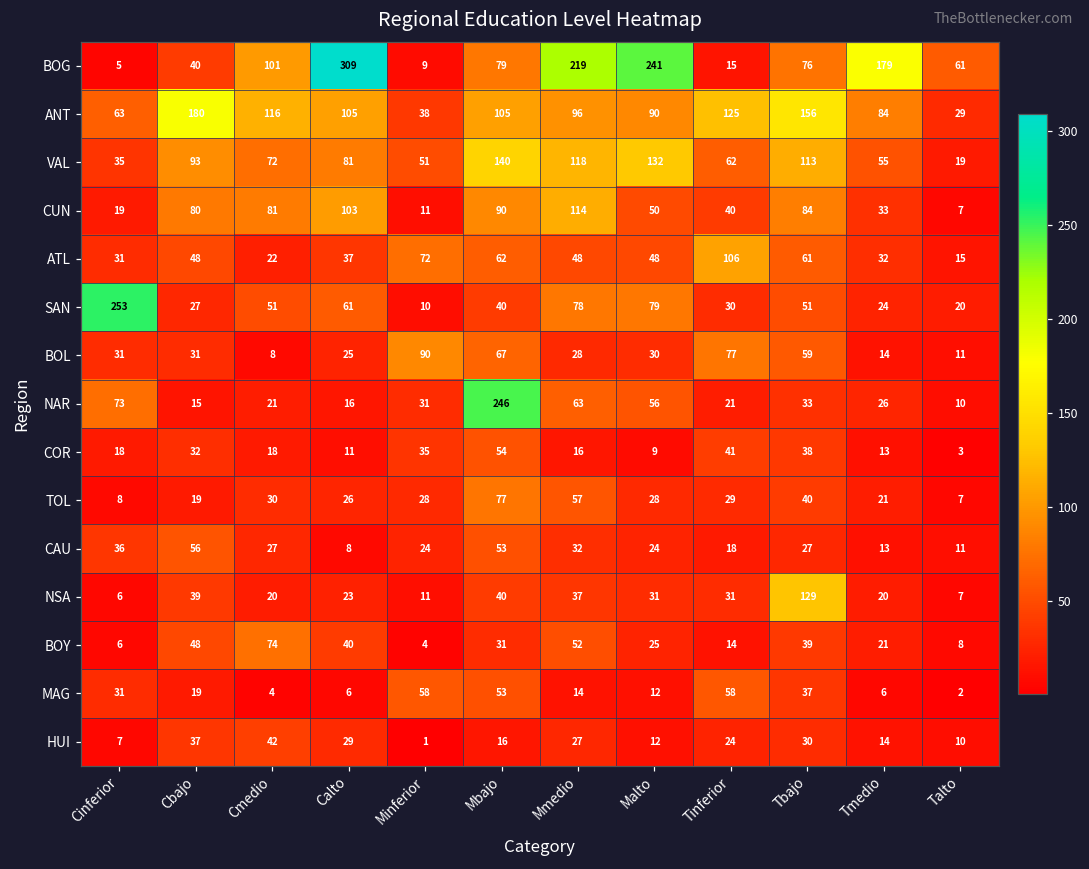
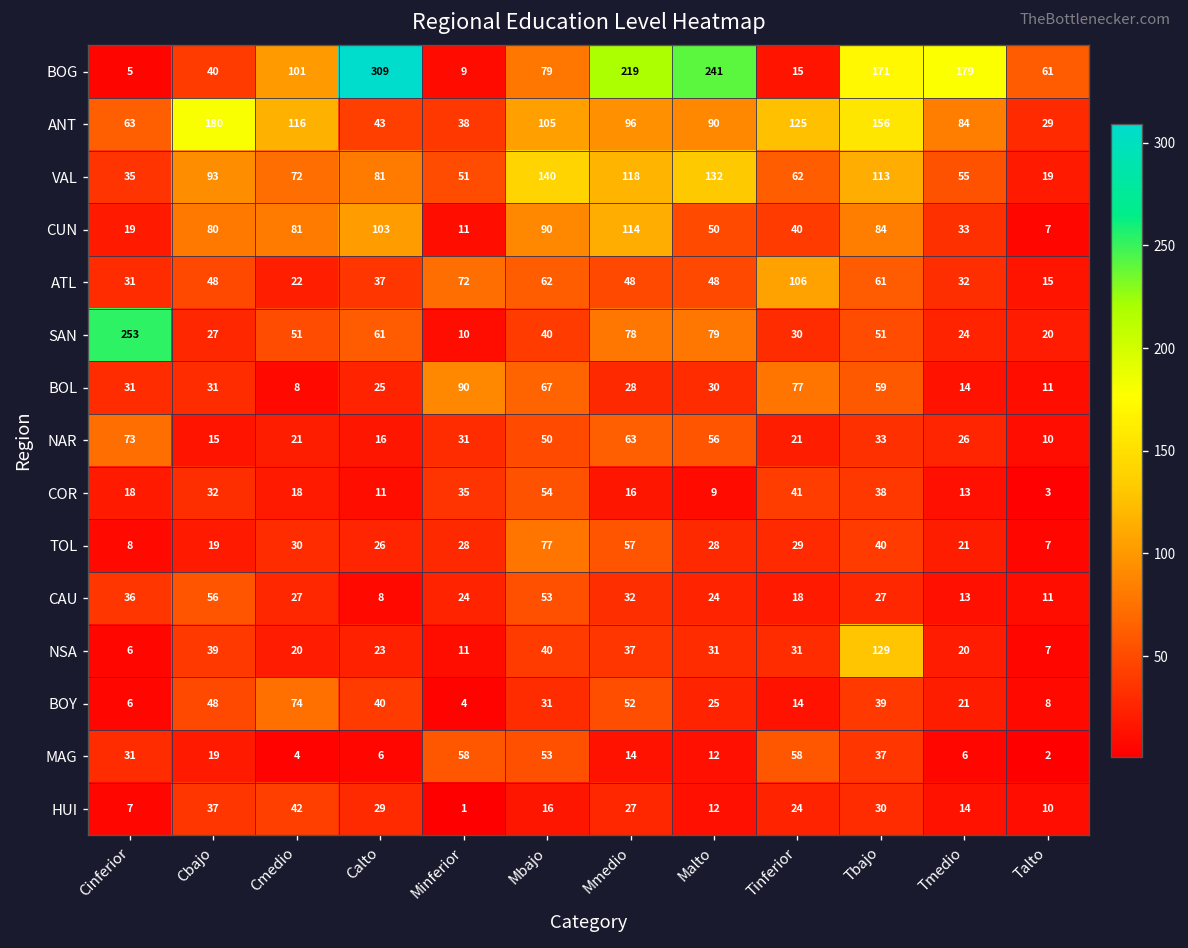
BOG, Tbajo: 76 -> 171
ANT, Calto: 105 -> 43
NAR, Mbajo: 246 -> 50
